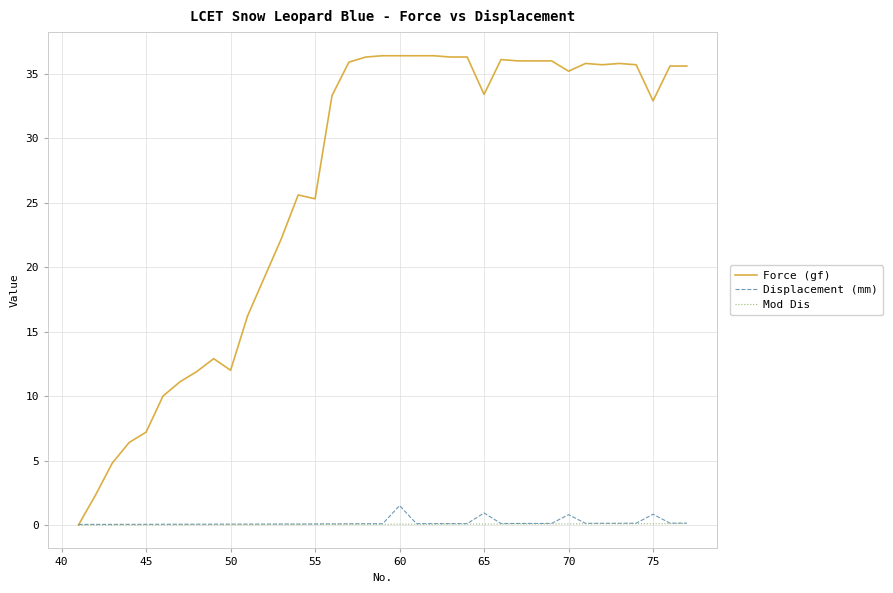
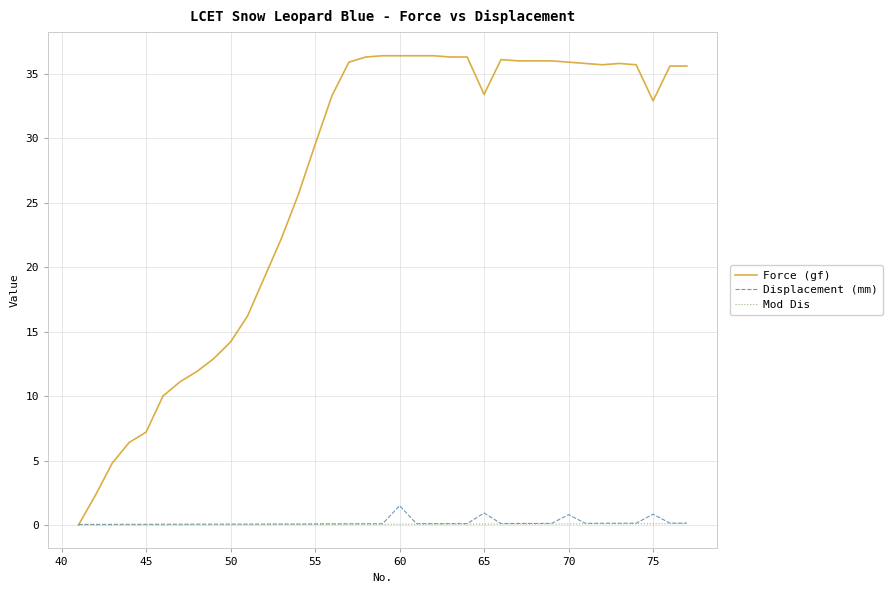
Force (gf), 50: 12.0 -> 14.2
Force (gf), 55: 25.3 -> 29.5
Force (gf), 70: 35.2 -> 35.9
